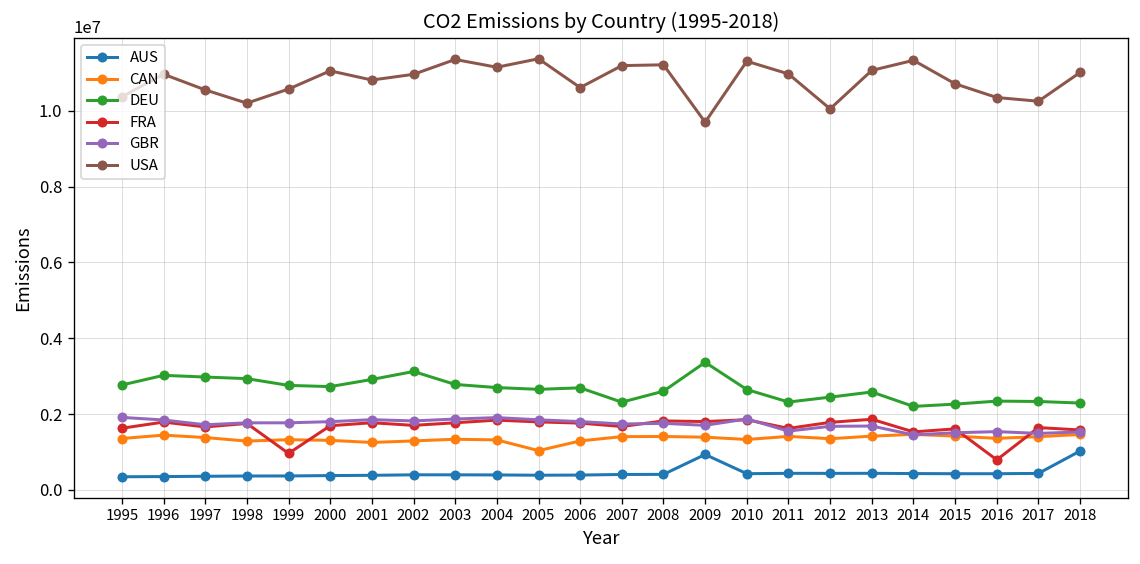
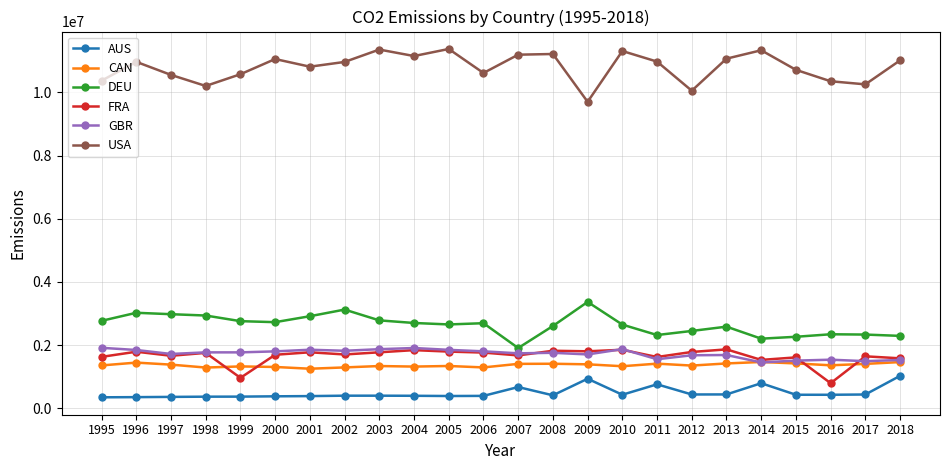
CAN, 2005: 1000000 -> 1300000
AUS, 2007: 400000 -> 700000
DEU, 2007: 2300000 -> 1900000
AUS, 2011: 400000 -> 800000
AUS, 2014: 400000 -> 800000
